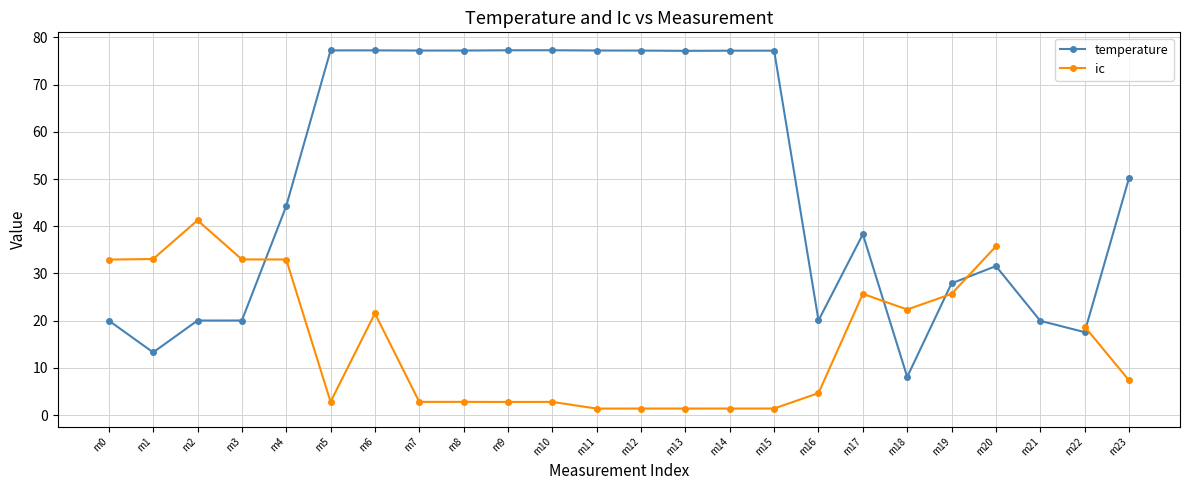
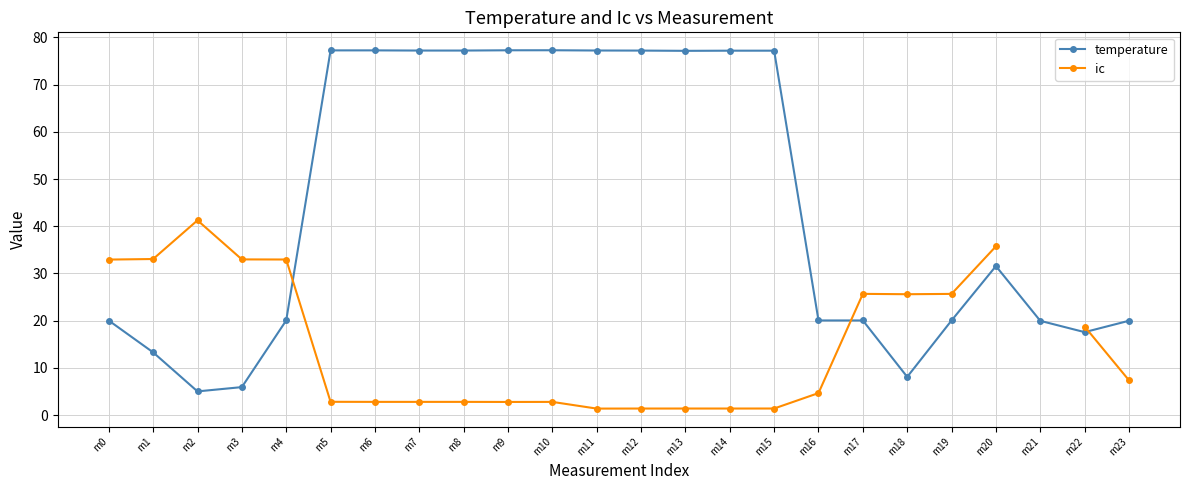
temperature, m2: 20 -> 5
temperature, m3: 20 -> 6
temperature, m4: 44 -> 20
ic, m6: 22 -> 3
temperature, m17: 38 -> 20
ic, m18: 22 -> 26
temperature, m19: 28 -> 20
temperature, m23: 50 -> 20
